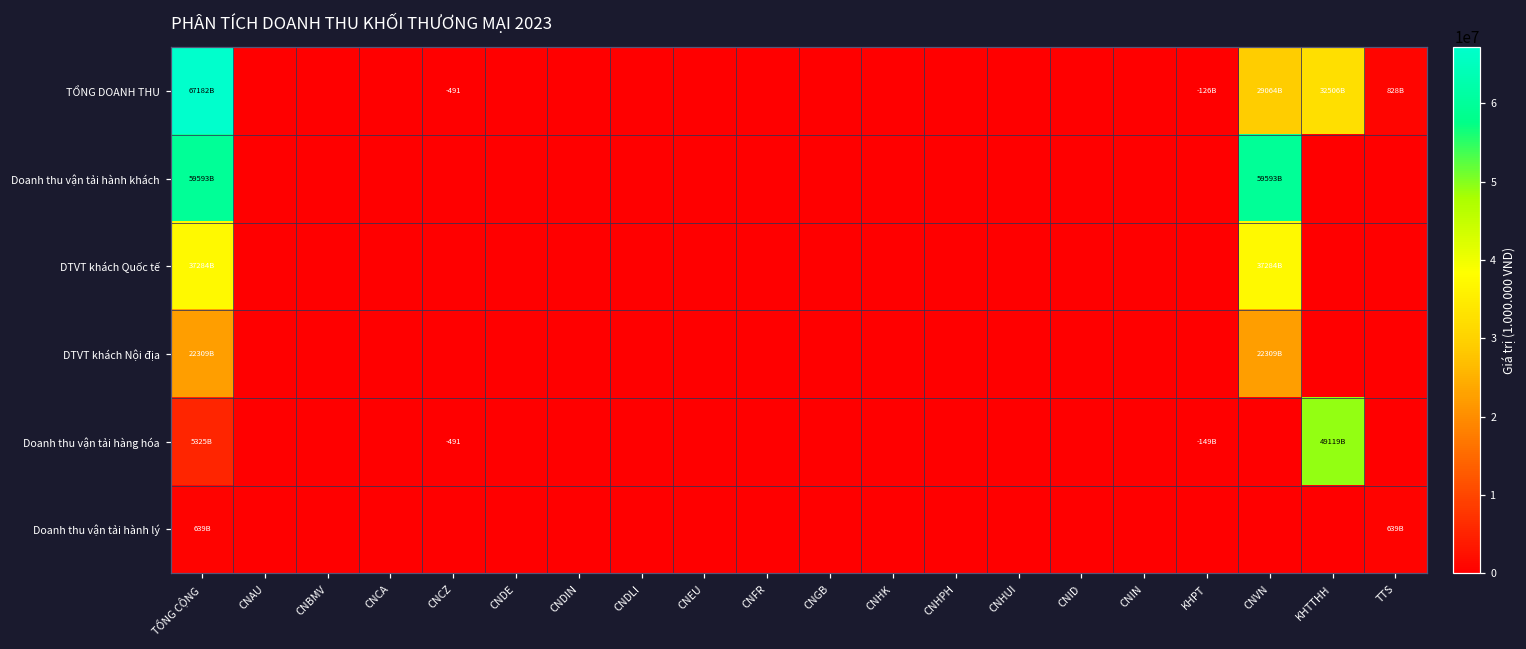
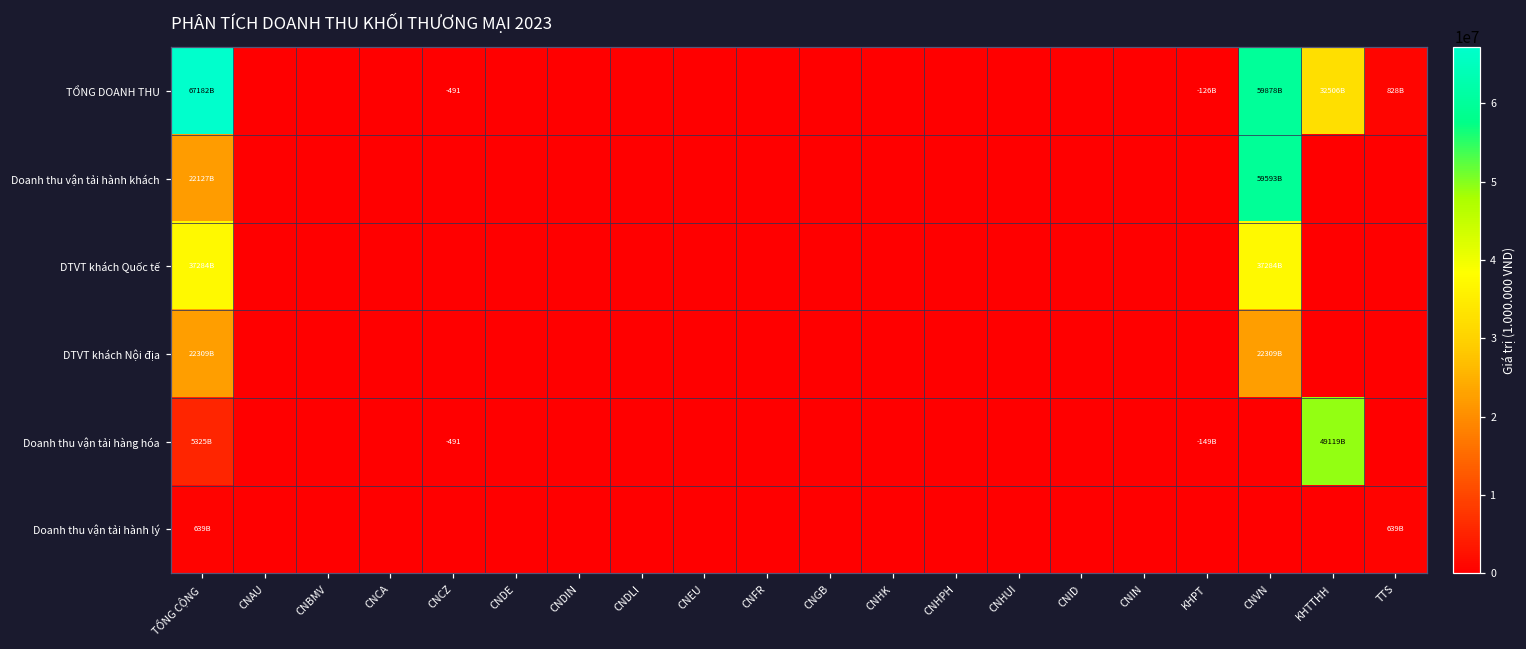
TỔNG DOANH THU, CNVN: 29064B -> 59878B
Doanh thu vận tải hành khách, TỔNG CỘNG: 59593B -> 22127B
